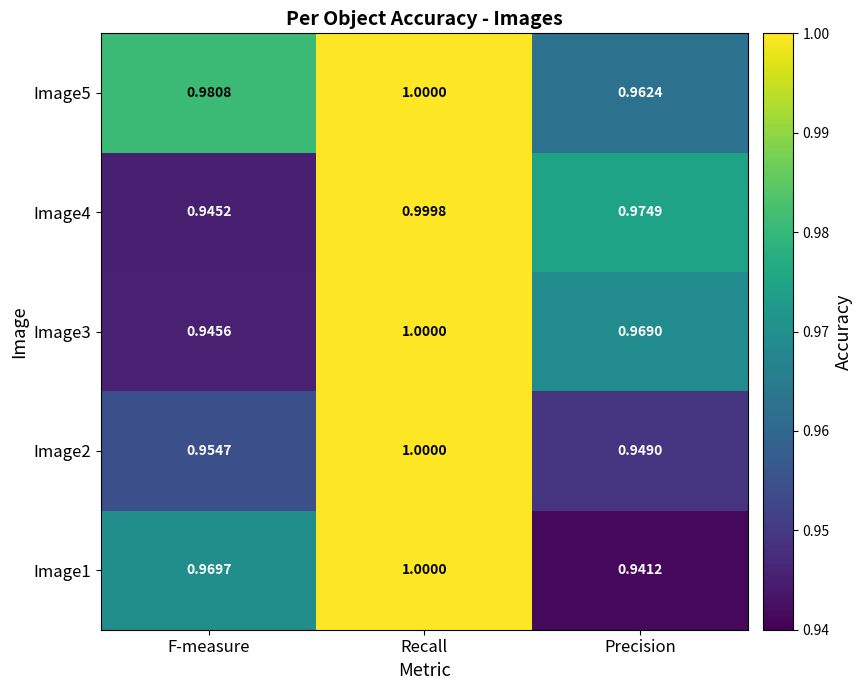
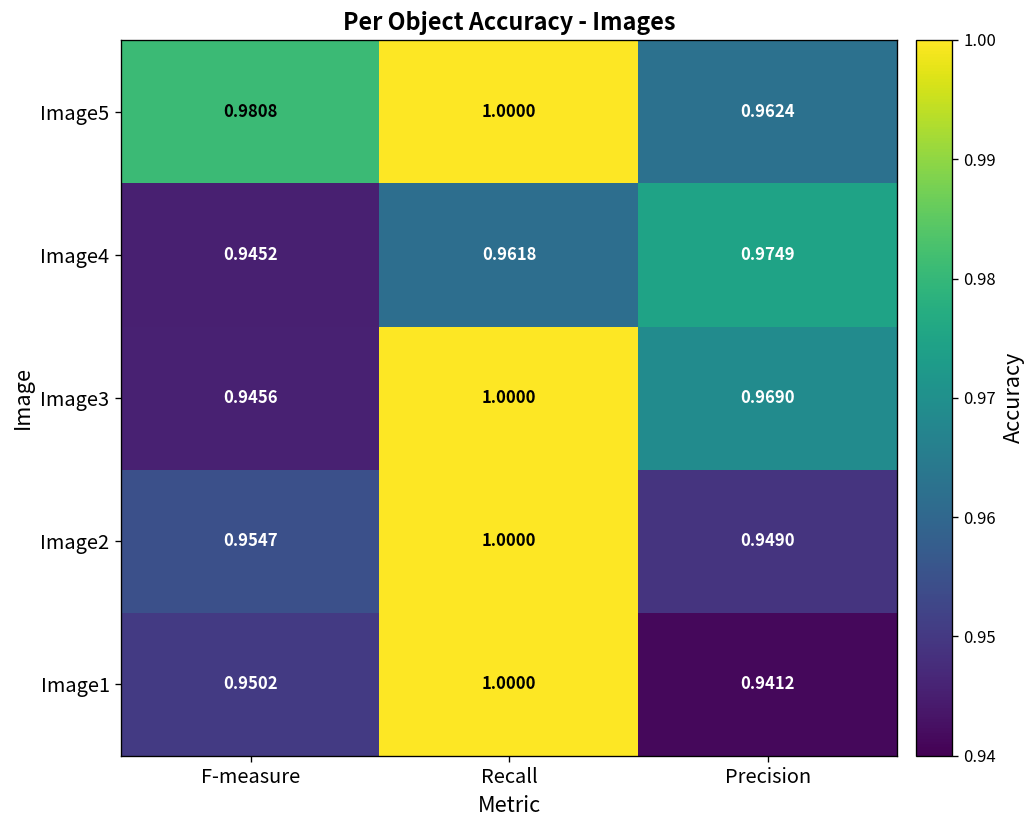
Image4, Recall: 0.9998 -> 0.9618
Image1, F-measure: 0.9697 -> 0.9502
